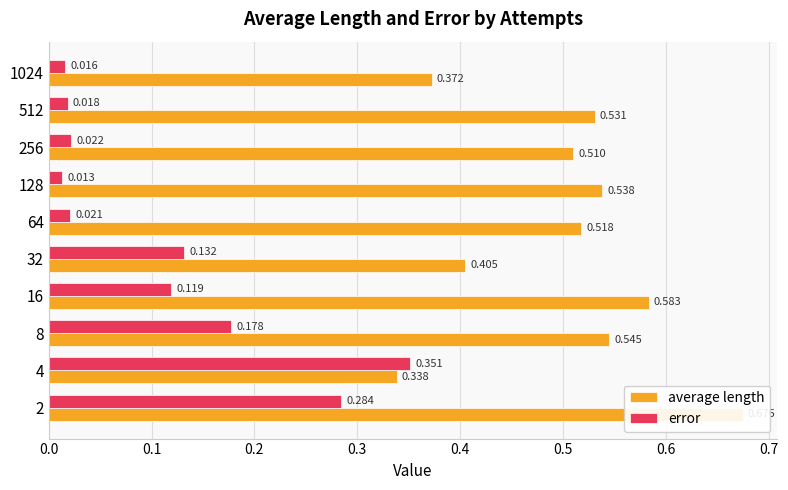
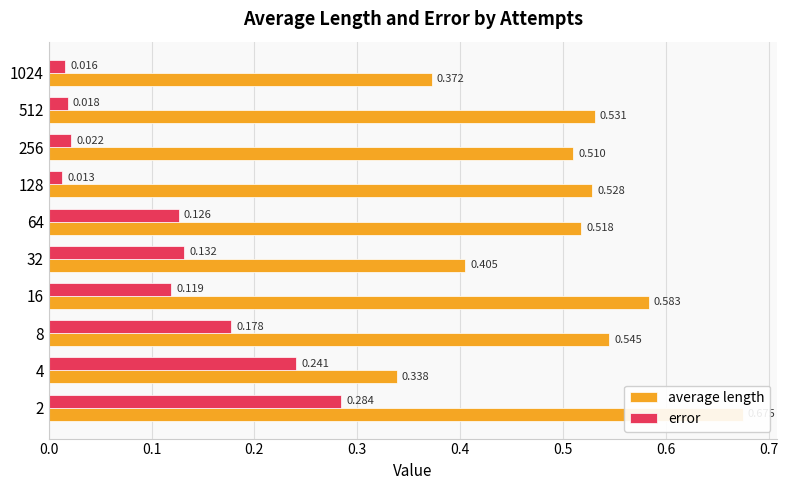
average length, 128: 0.538 -> 0.528
error, 64: 0.021 -> 0.126
error, 4: 0.351 -> 0.241
